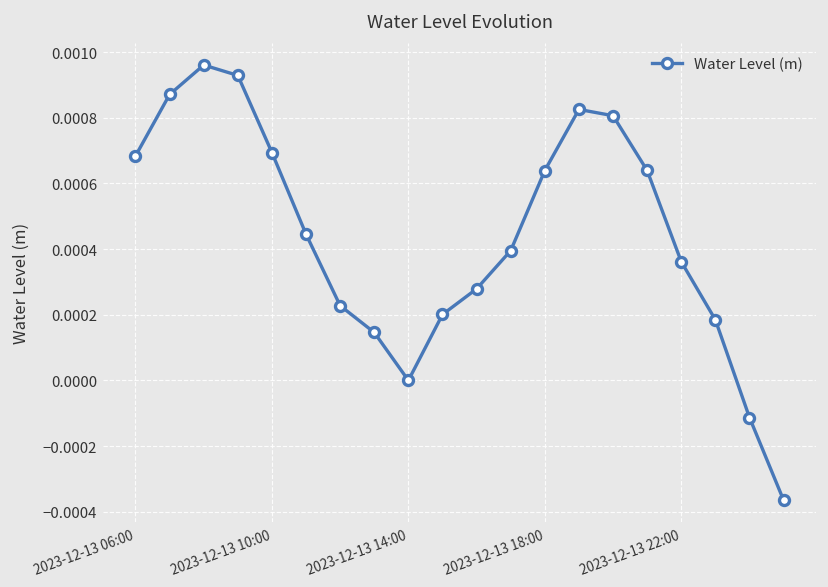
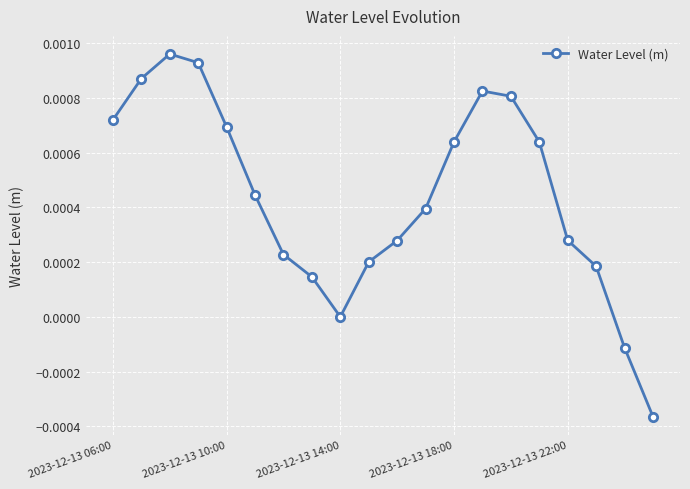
2023-12-13 06:00: 0.00068 -> 0.00072
2023-12-13 22:00: 0.00036 -> 0.00028
